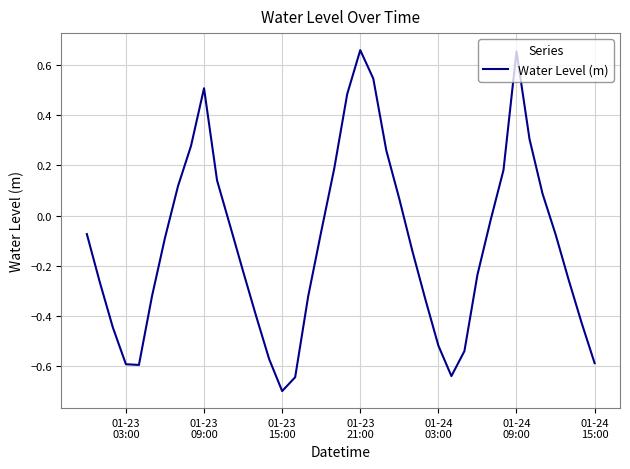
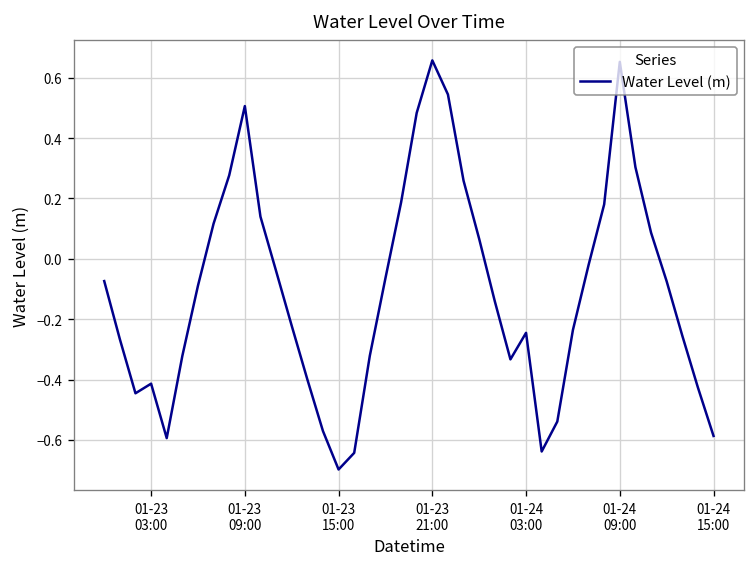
01-23 03:00: -0.59 -> -0.41
01-24 03:00: -0.52 -> -0.25
